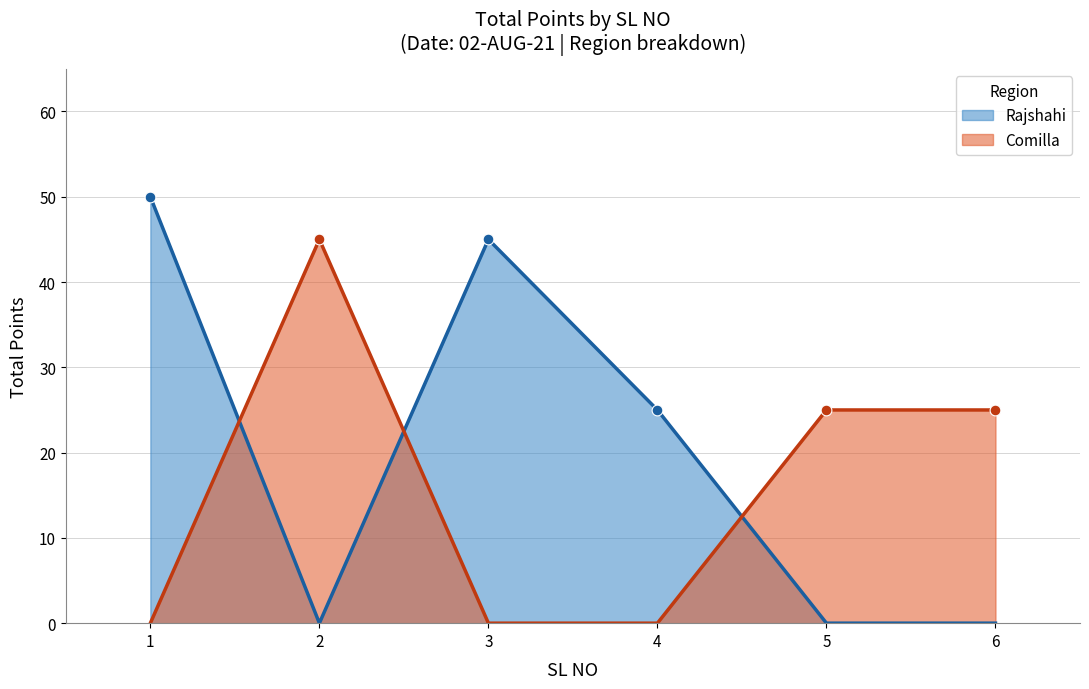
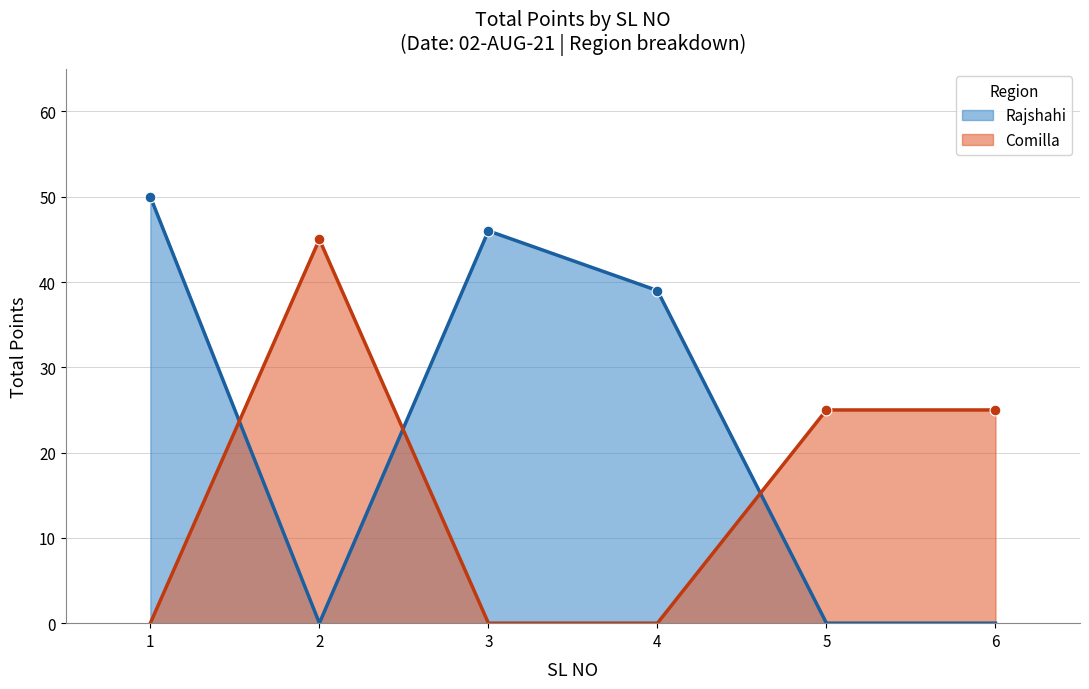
Rajshahi, 3: 45 -> 46
Rajshahi, 4: 25 -> 39
